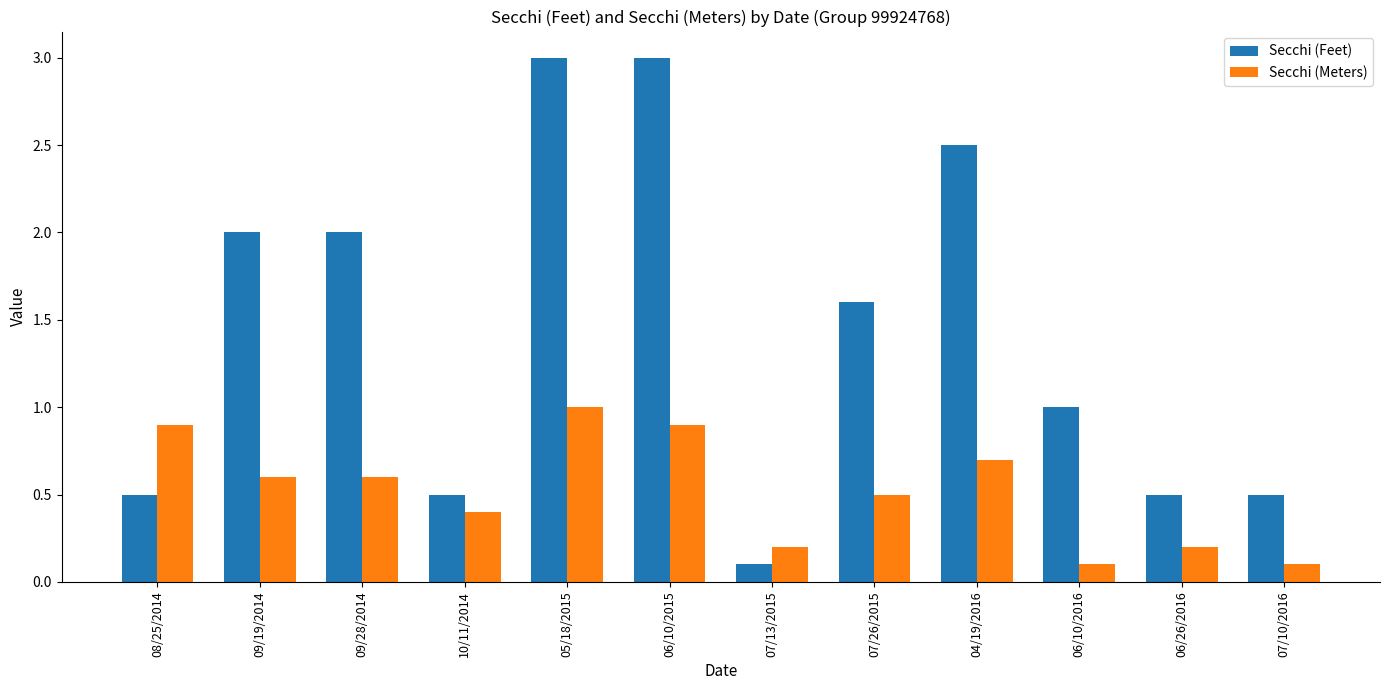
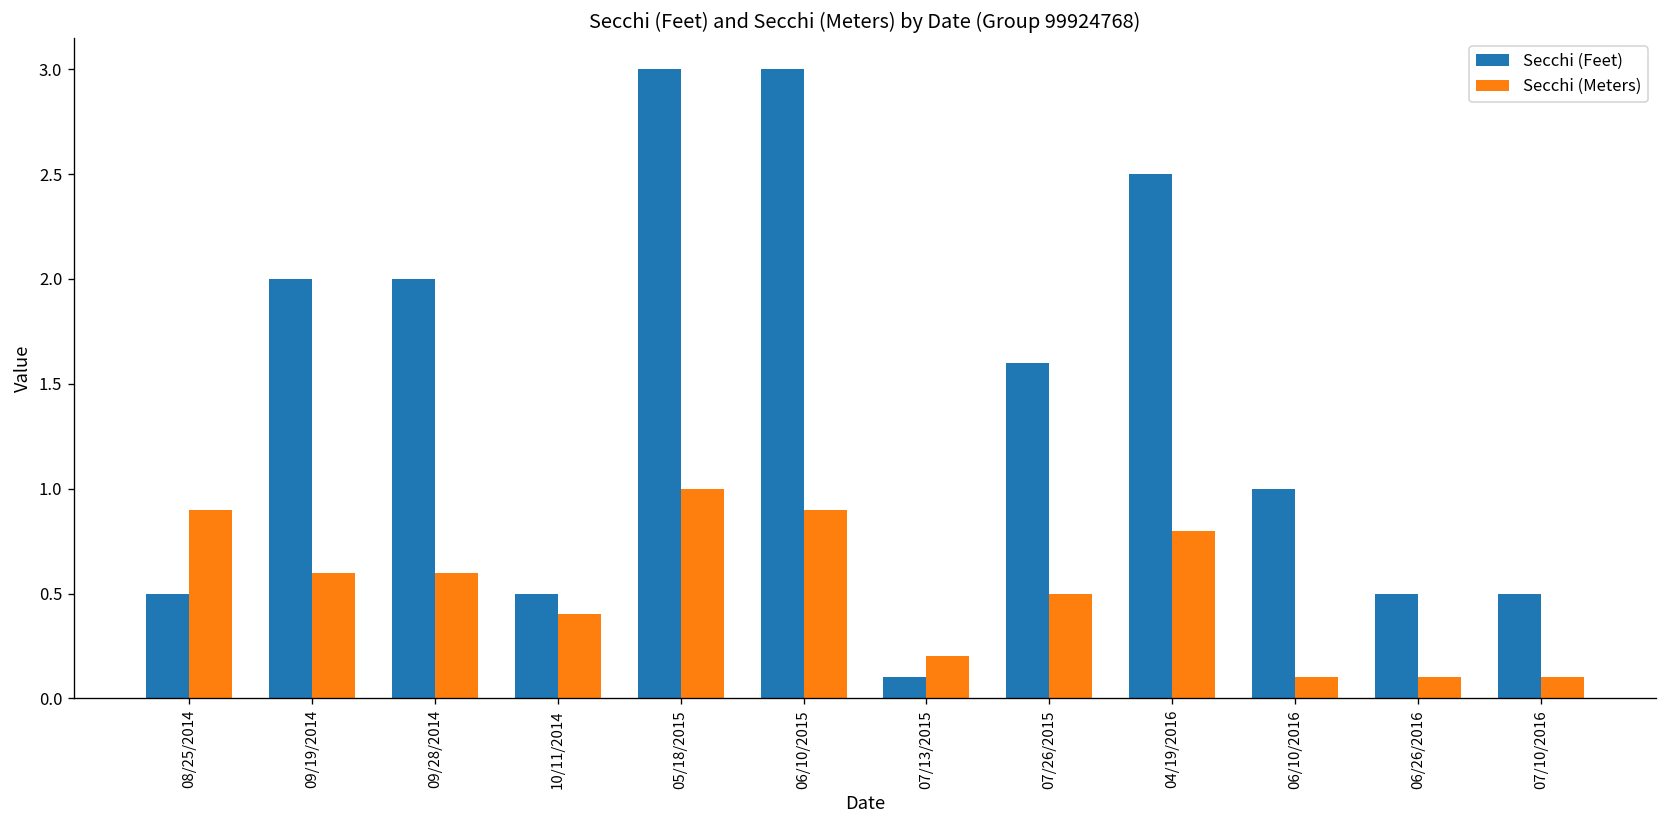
Secchi (Meters), 04/19/2016: 0.7 -> 0.8
Secchi (Meters), 06/26/2016: 0.2 -> 0.1
